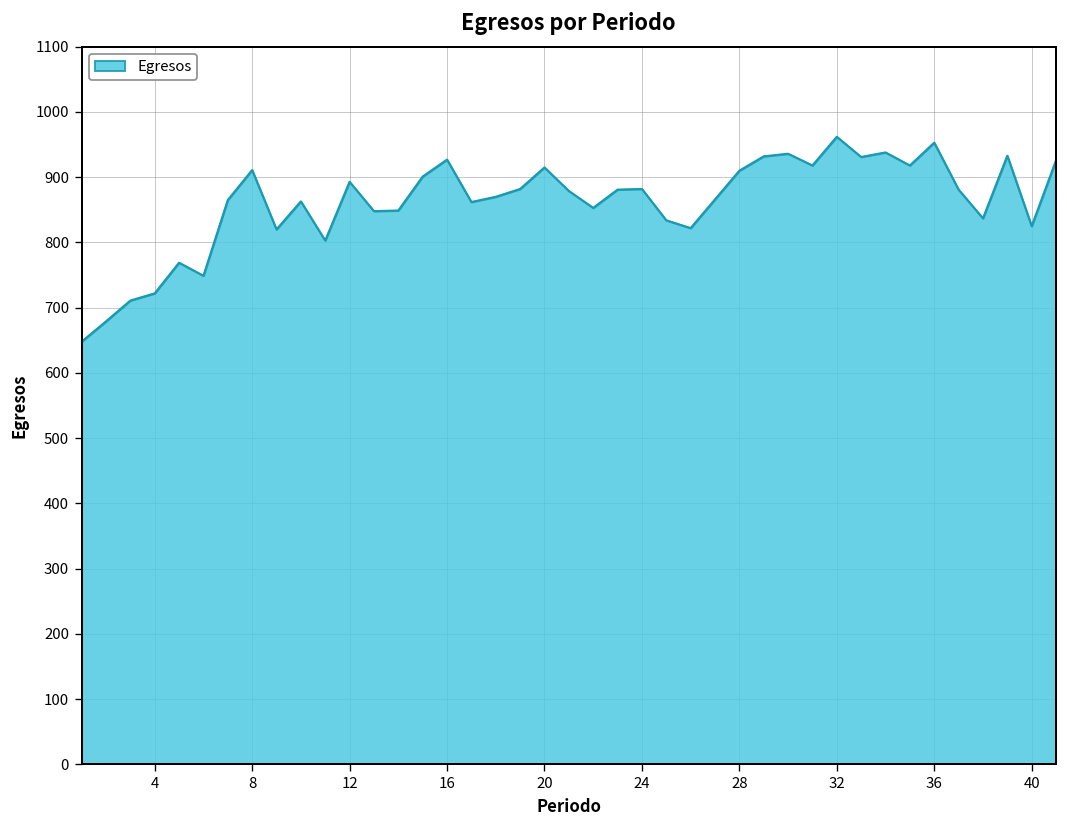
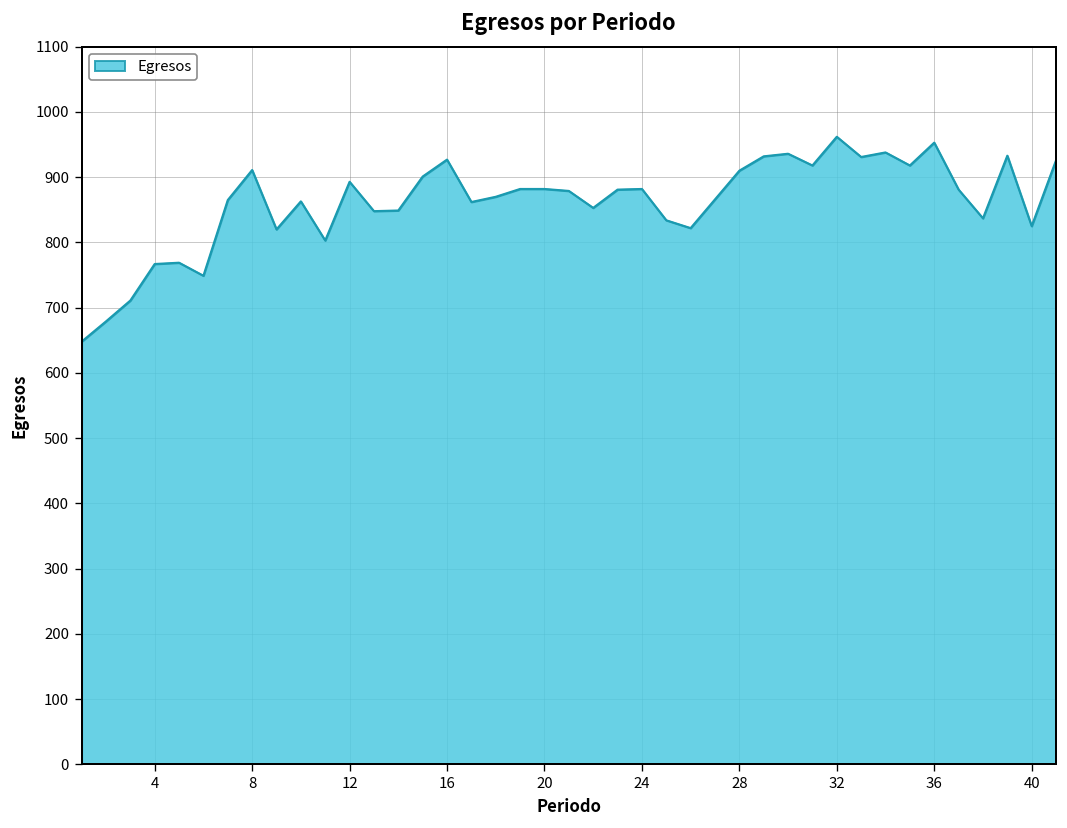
4: 720 -> 770
20: 920 -> 880
